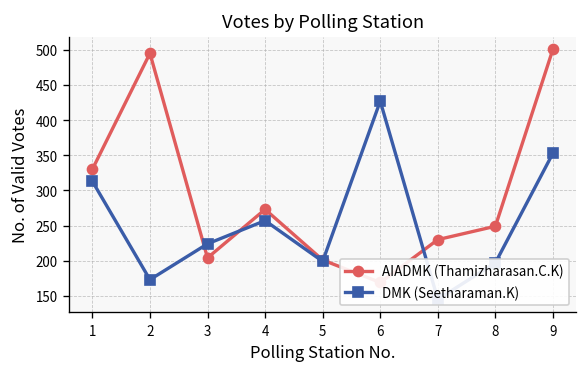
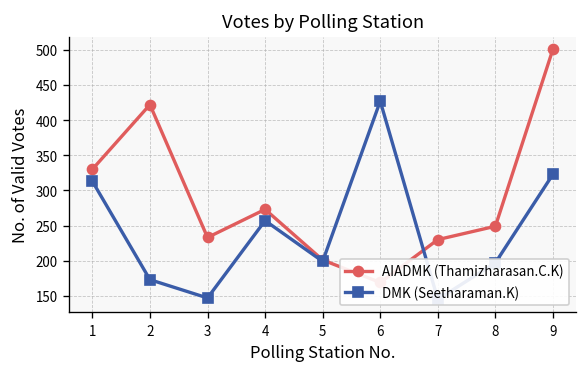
AIADMK (Thamizharasan.C.K), 2: 500 -> 420
AIADMK (Thamizharasan.C.K), 3: 200 -> 230
DMK (Seetharaman.K), 3: 220 -> 150
DMK (Seetharaman.K), 9: 350 -> 320
